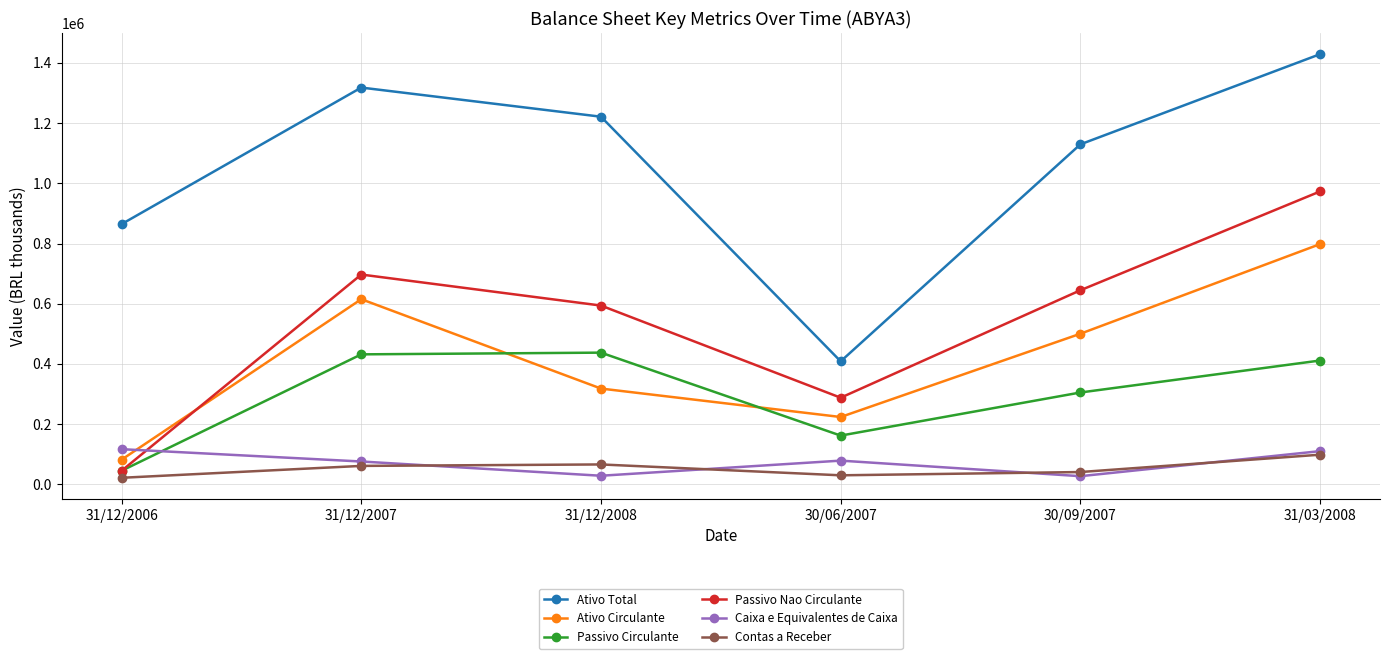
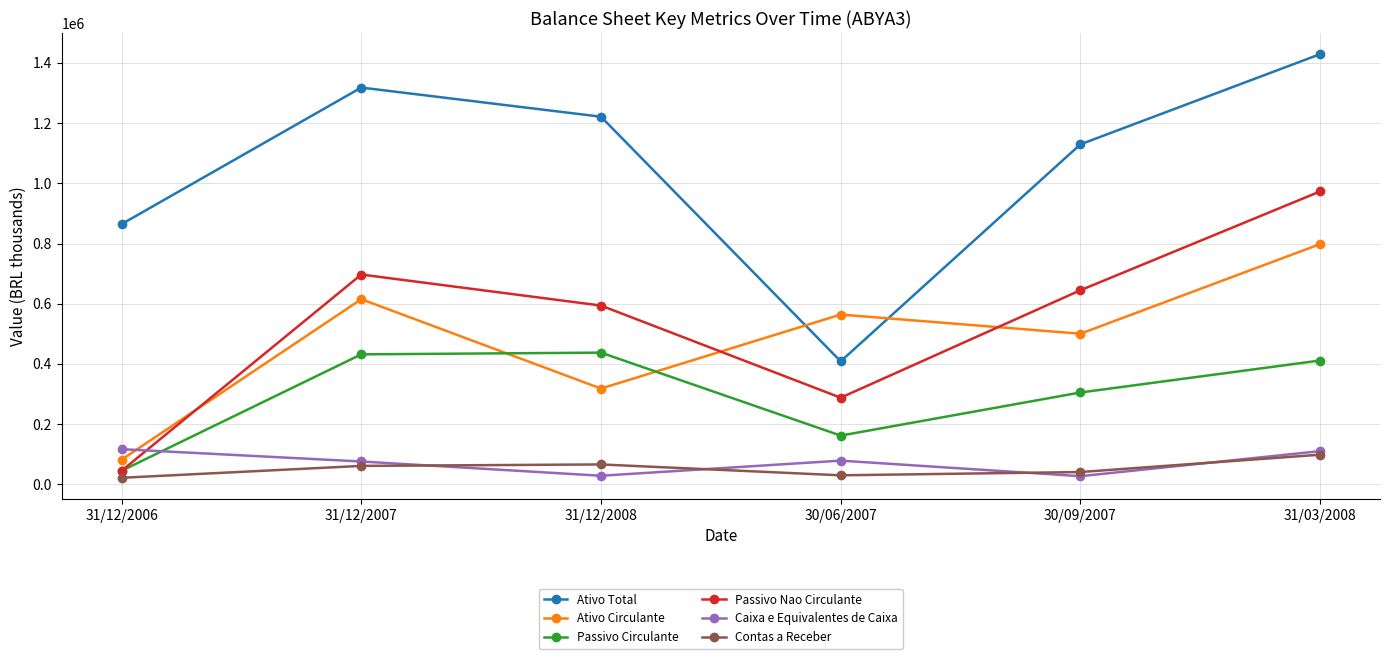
Ativo Circulante, 30/06/2007: 220000 -> 560000
